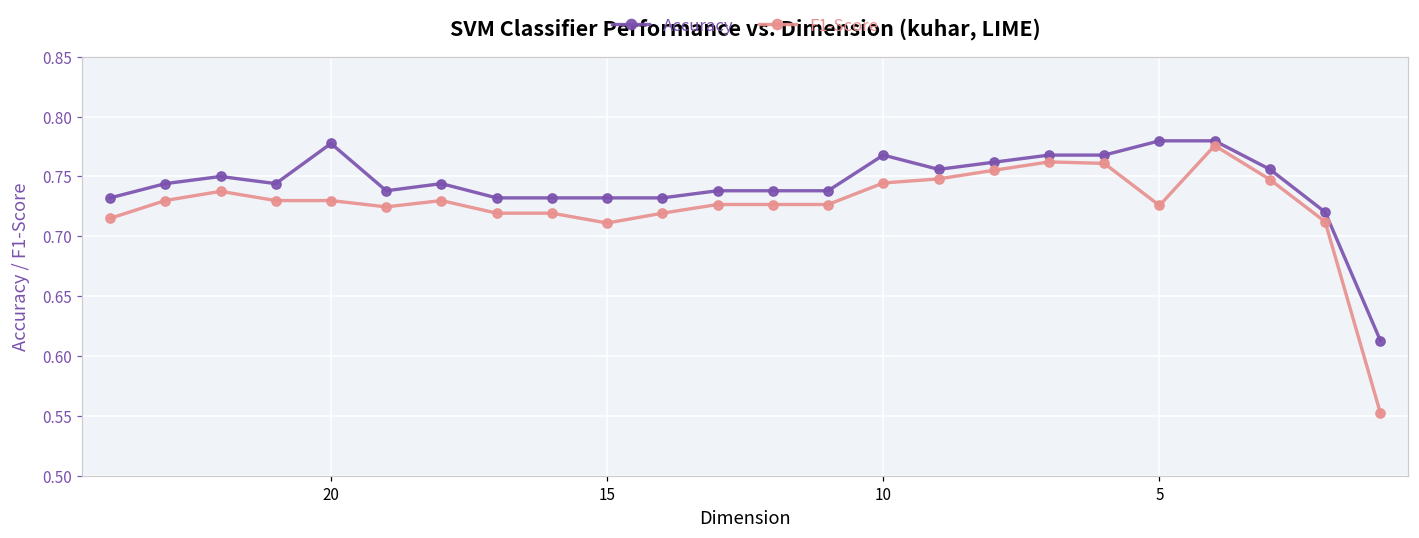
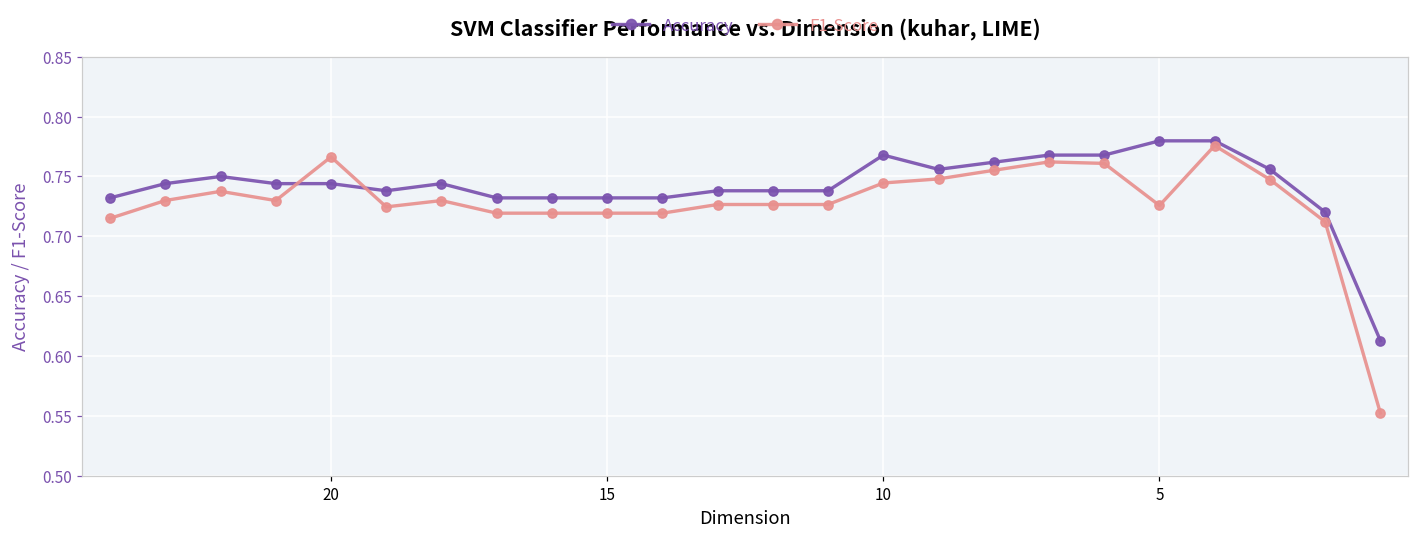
Accuracy, 20: 0.778 -> 0.744
F1-Score, 20: 0.730 -> 0.766
F1-Score, 15: 0.711 -> 0.719
